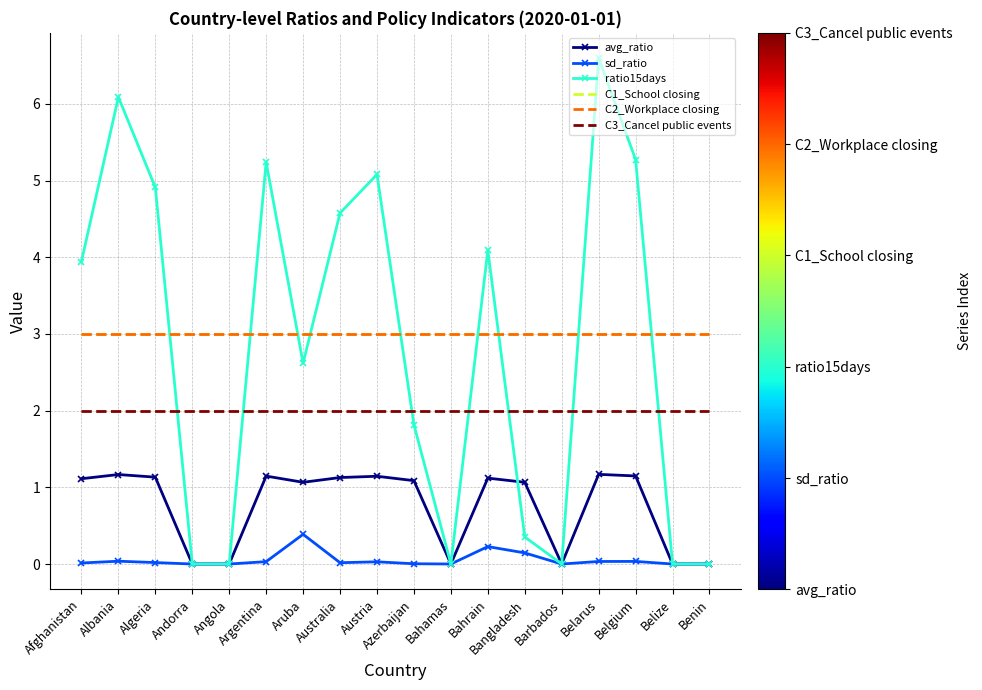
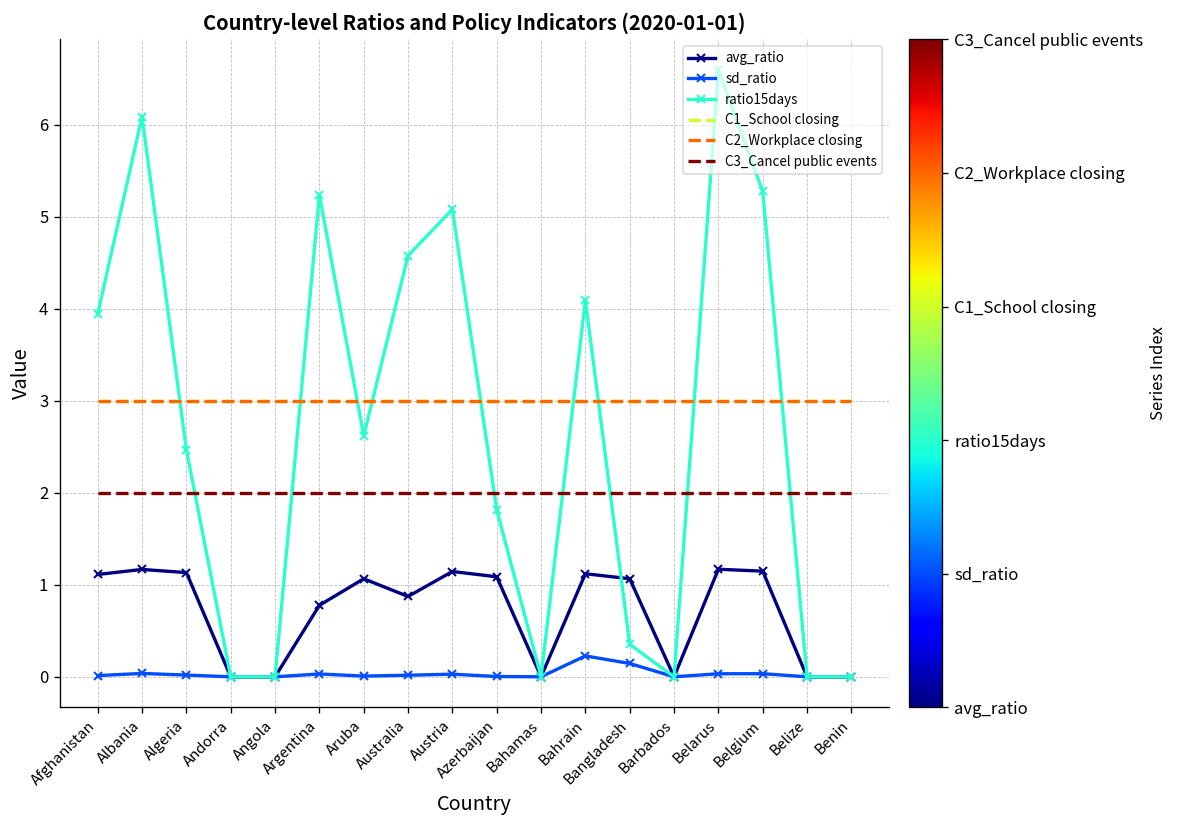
ratio15days, Algeria: 4.9 -> 2.5
avg_ratio, Argentina: 1.1 -> 0.8
sd_ratio, Aruba: 0.4 -> 0.0
avg_ratio, Australia: 1.1 -> 0.9
